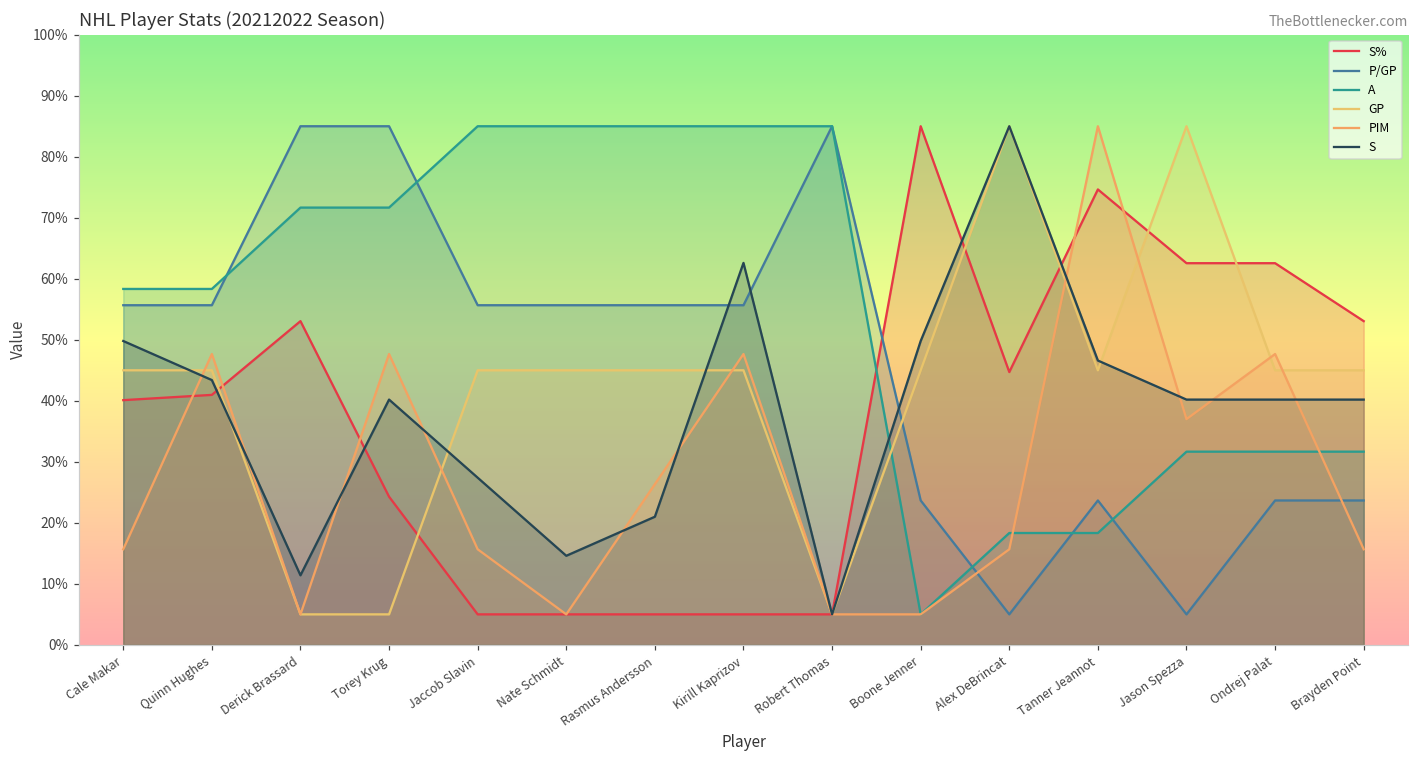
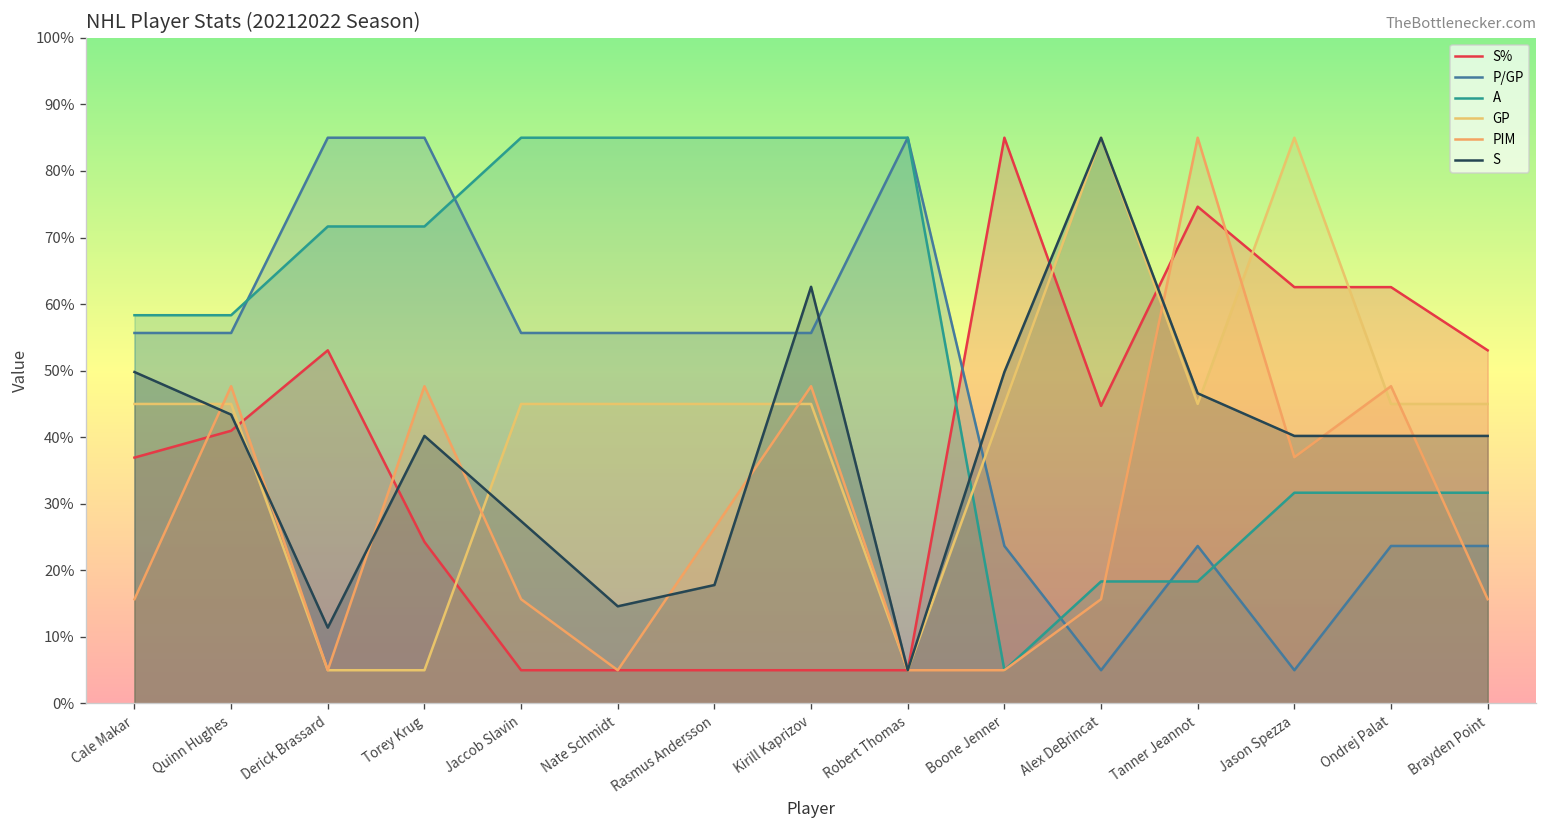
S%, Cale Makar: 40% -> 37%
S, Rasmus Andersson: 21% -> 18%
